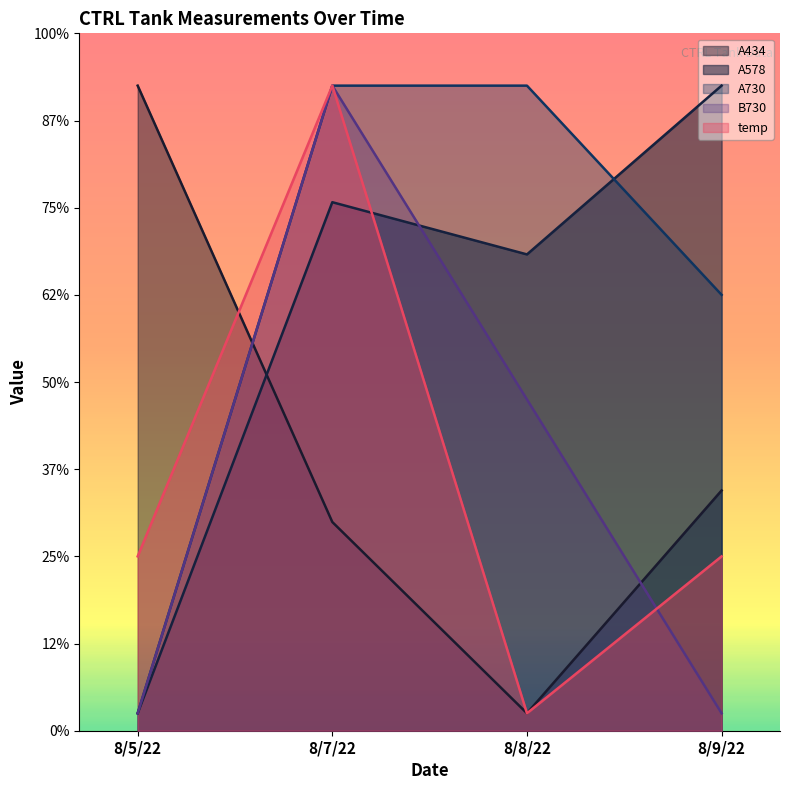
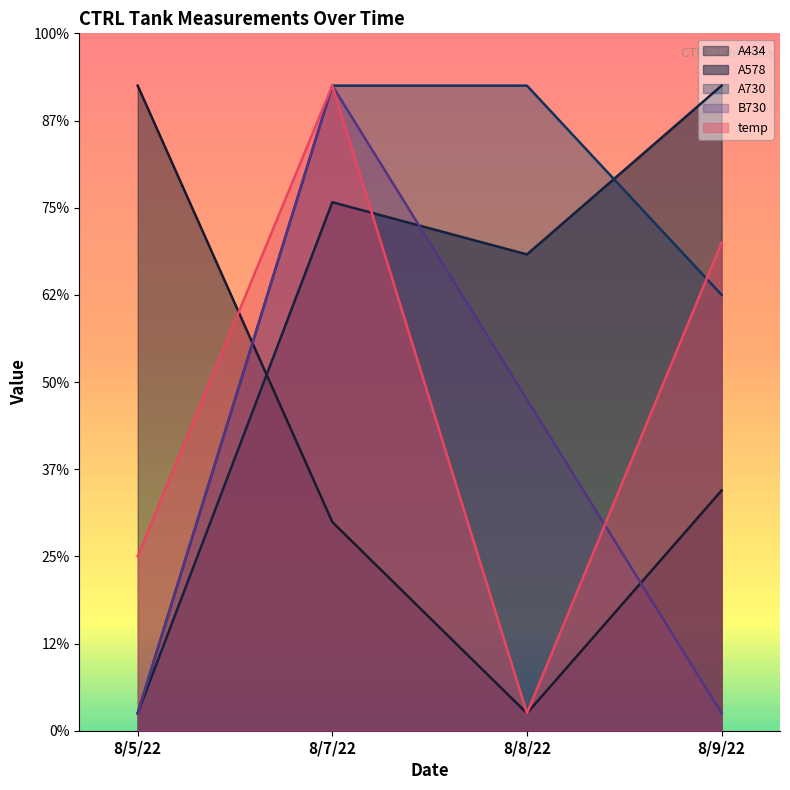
temp, 8/9/22: 25% -> 70%
